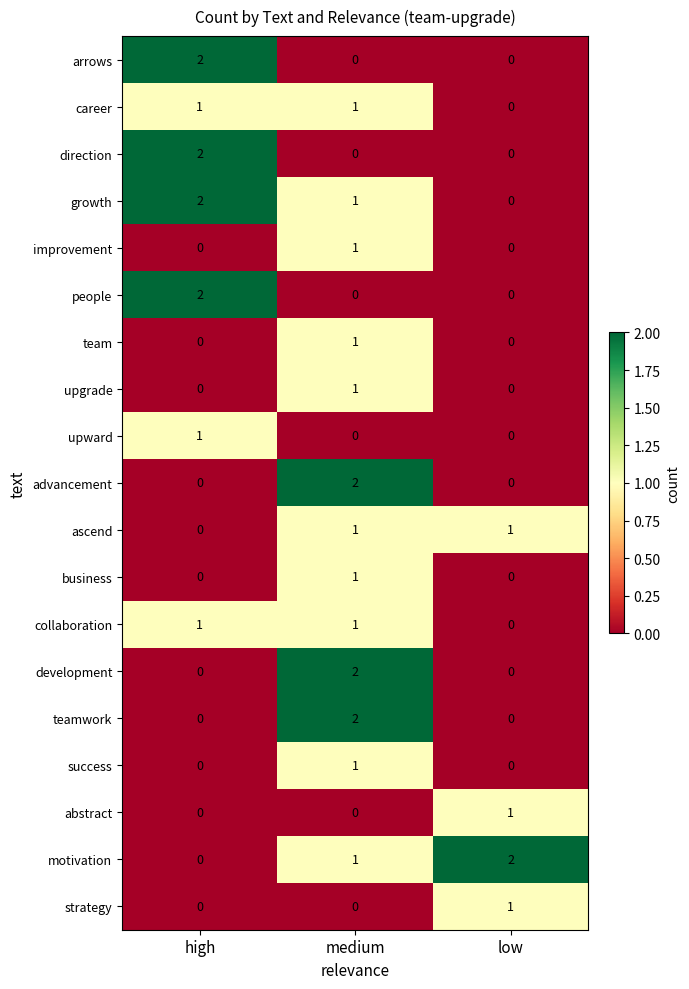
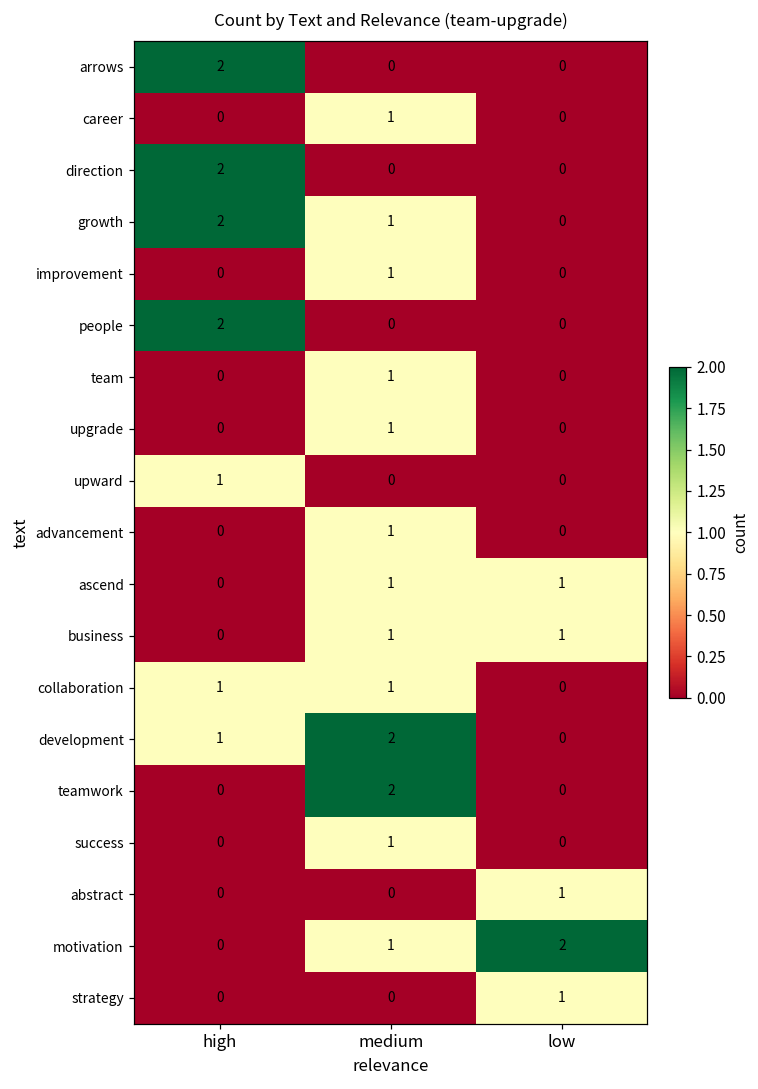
career, high: 1 -> 0
advancement, medium: 2 -> 1
business, low: 0 -> 1
development, high: 0 -> 1
